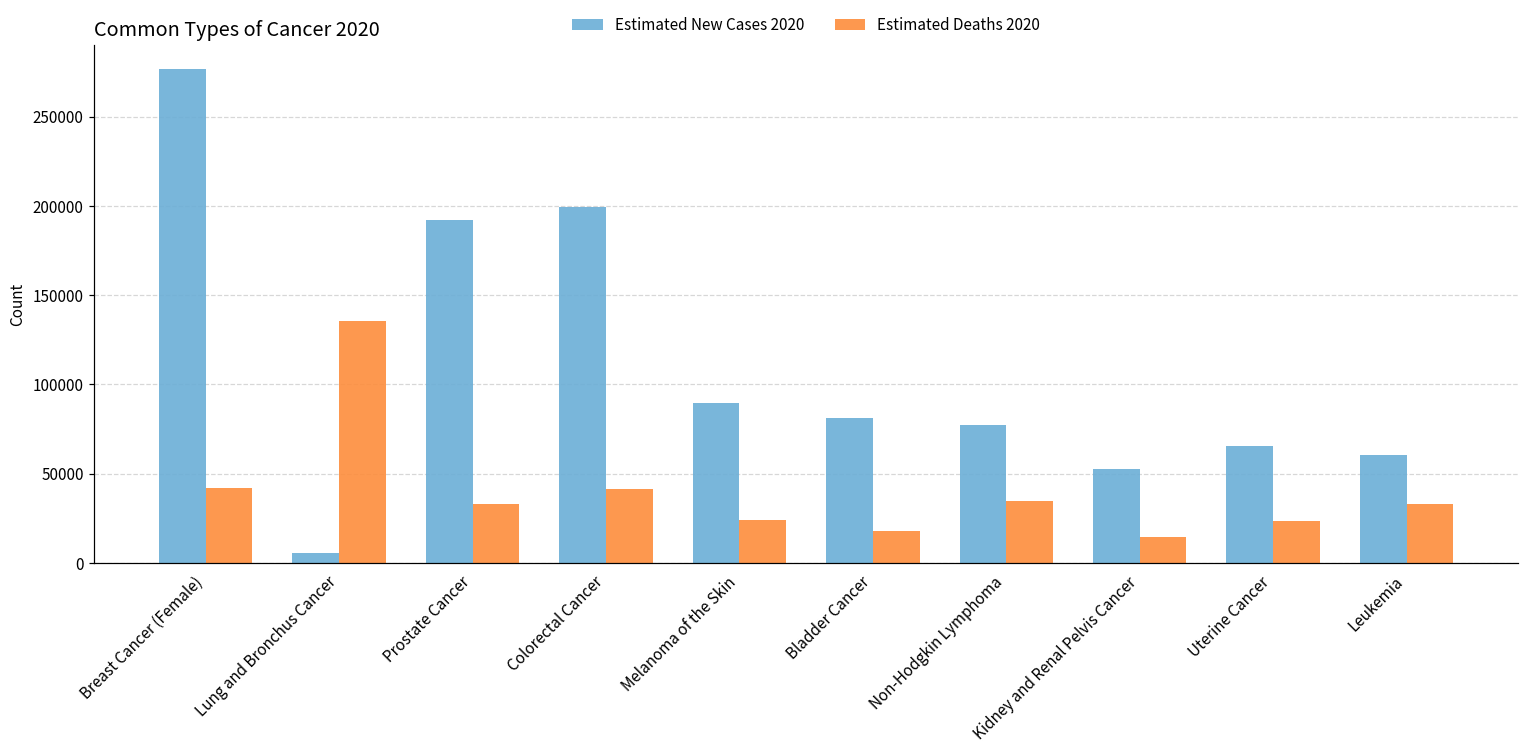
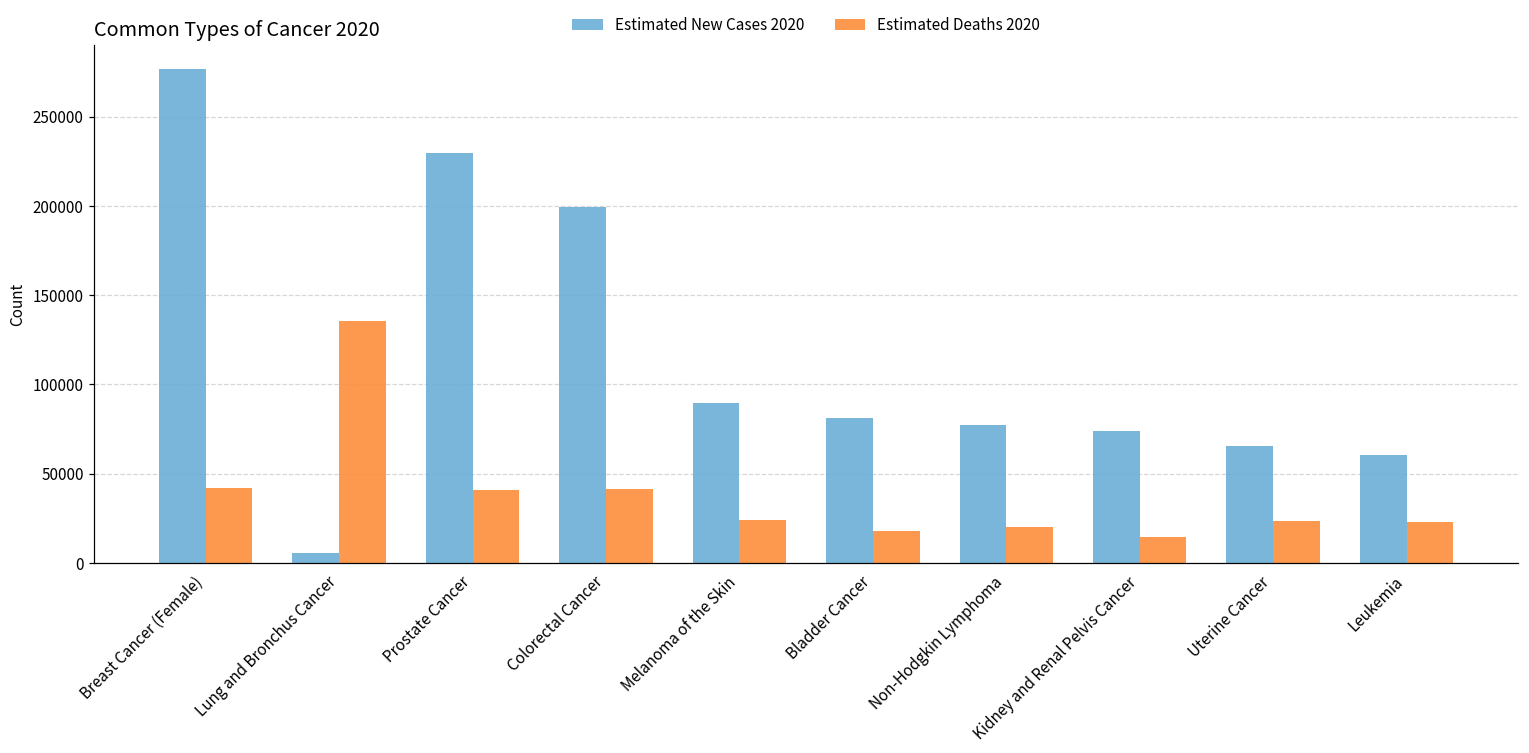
Estimated New Cases 2020, Prostate Cancer: 192000 -> 230000
Estimated Deaths 2020, Prostate Cancer: 33000 -> 41000
Estimated Deaths 2020, Non-Hodgkin Lymphoma: 35000 -> 20000
Estimated New Cases 2020, Kidney and Renal Pelvis Cancer: 53000 -> 74000
Estimated Deaths 2020, Leukemia: 33000 -> 23000
